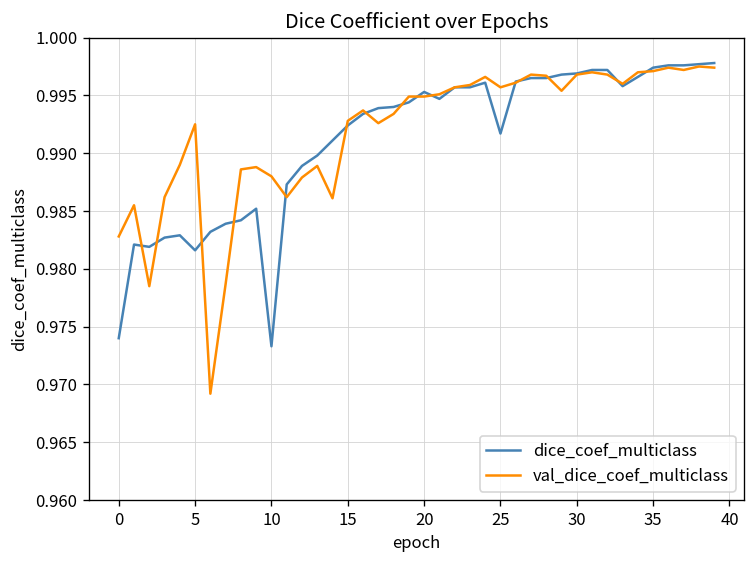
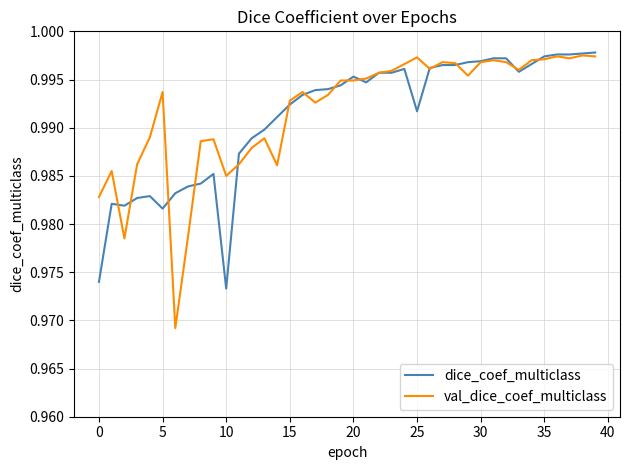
val_dice_coef_multiclass, 5: 0.993 -> 0.994
val_dice_coef_multiclass, 10: 0.988 -> 0.985
val_dice_coef_multiclass, 25: 0.996 -> 0.997
